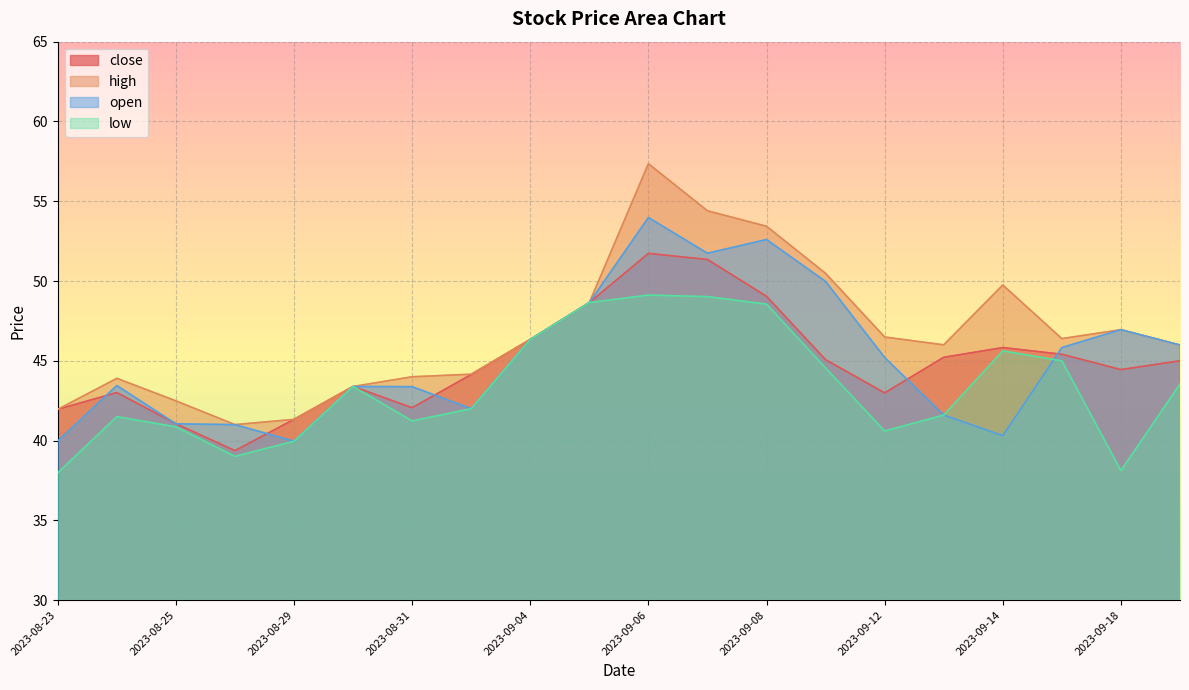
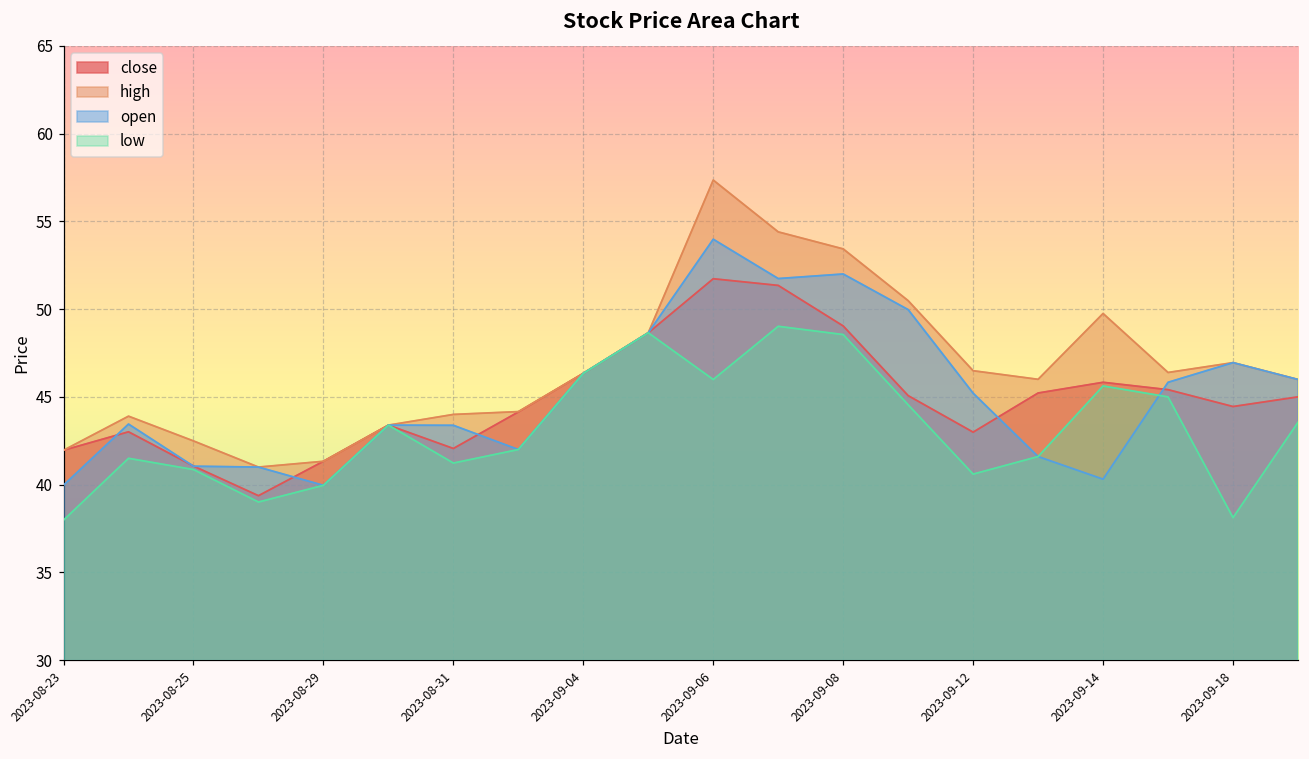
low, 2023-09-06: 49.1 -> 46.0
open, 2023-09-08: 52.6 -> 52.0
